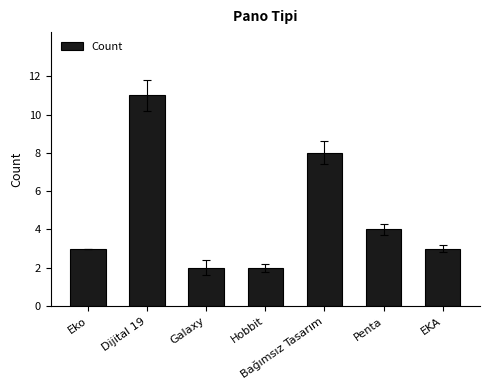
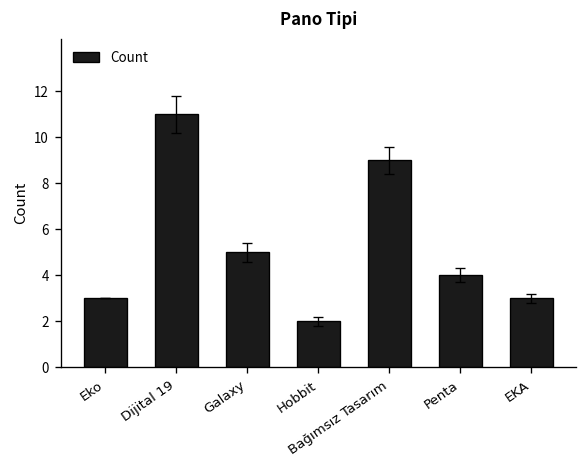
Count, Galaxy: 2 -> 5
Count, Bağımsız Tasarım: 8 -> 9
